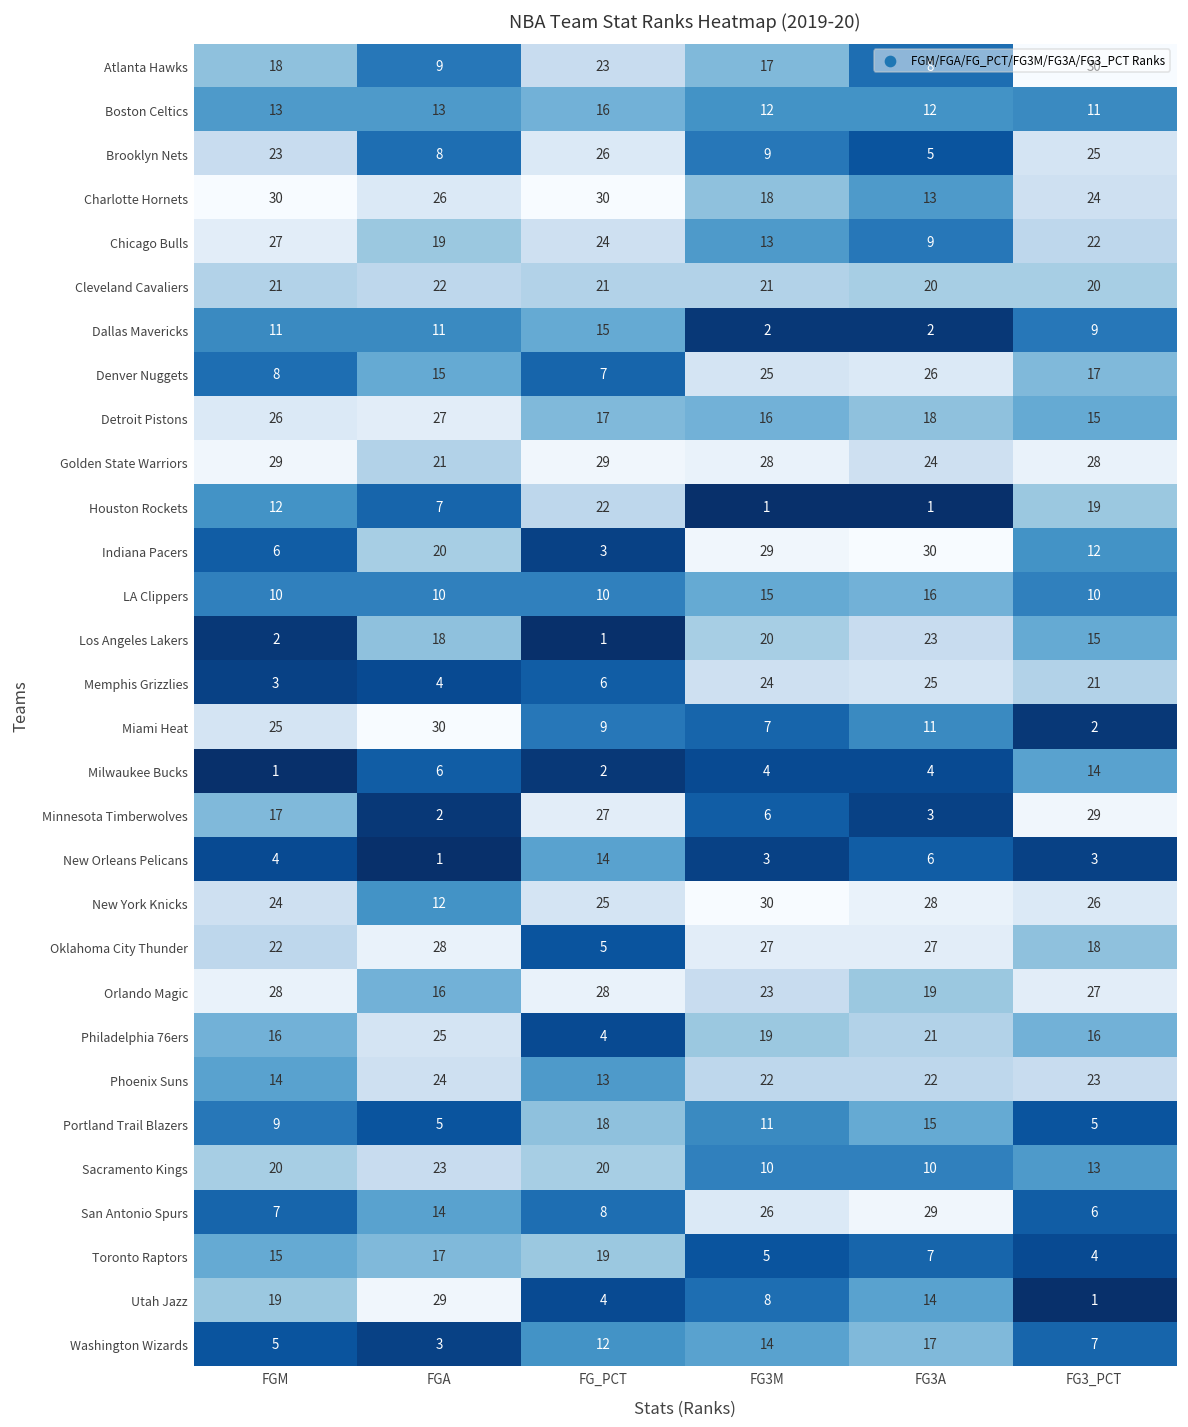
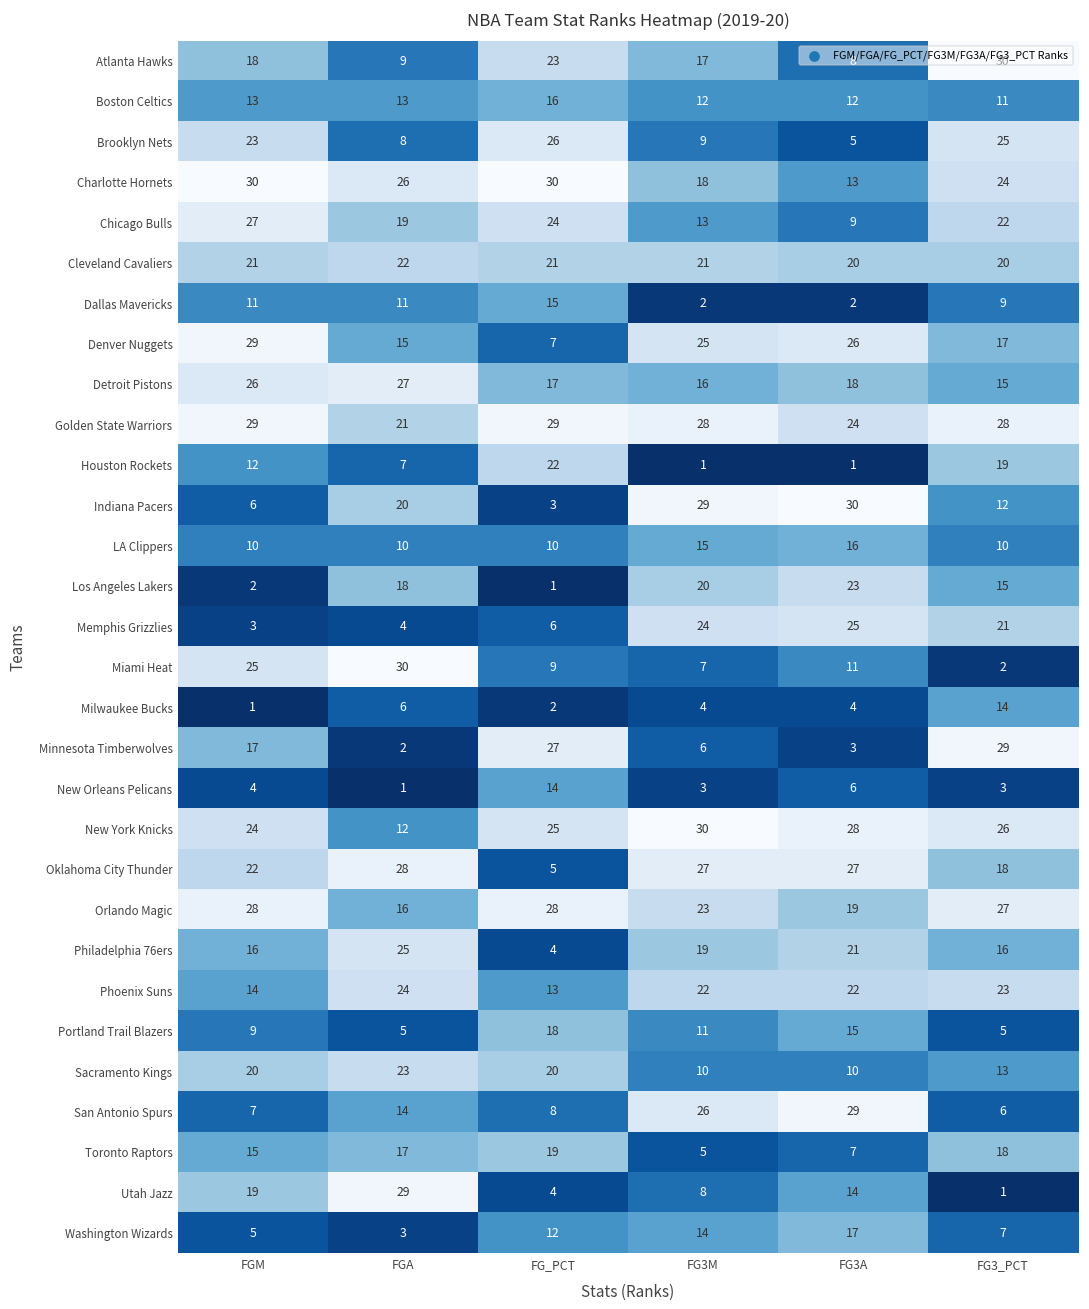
Denver Nuggets, FGM: 8 -> 29
Toronto Raptors, FG3_PCT: 4 -> 18
